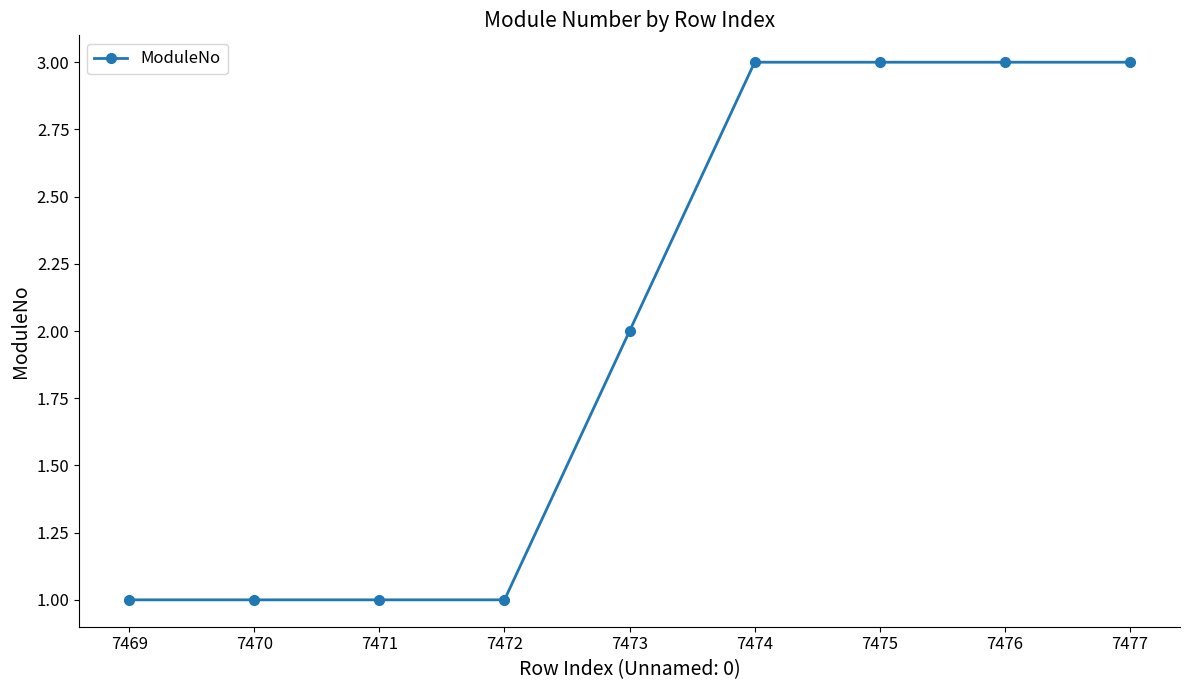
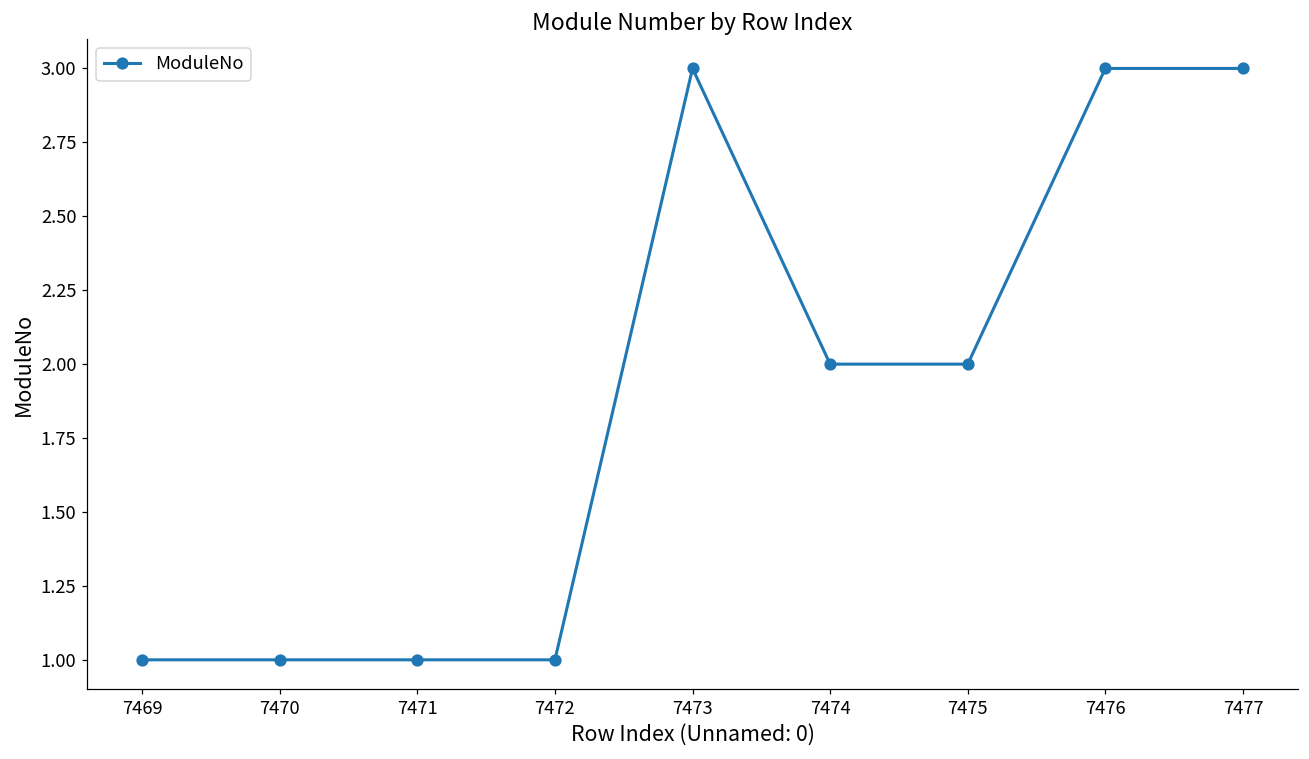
7473: 2 -> 3
7474: 3 -> 2
7475: 3 -> 2
